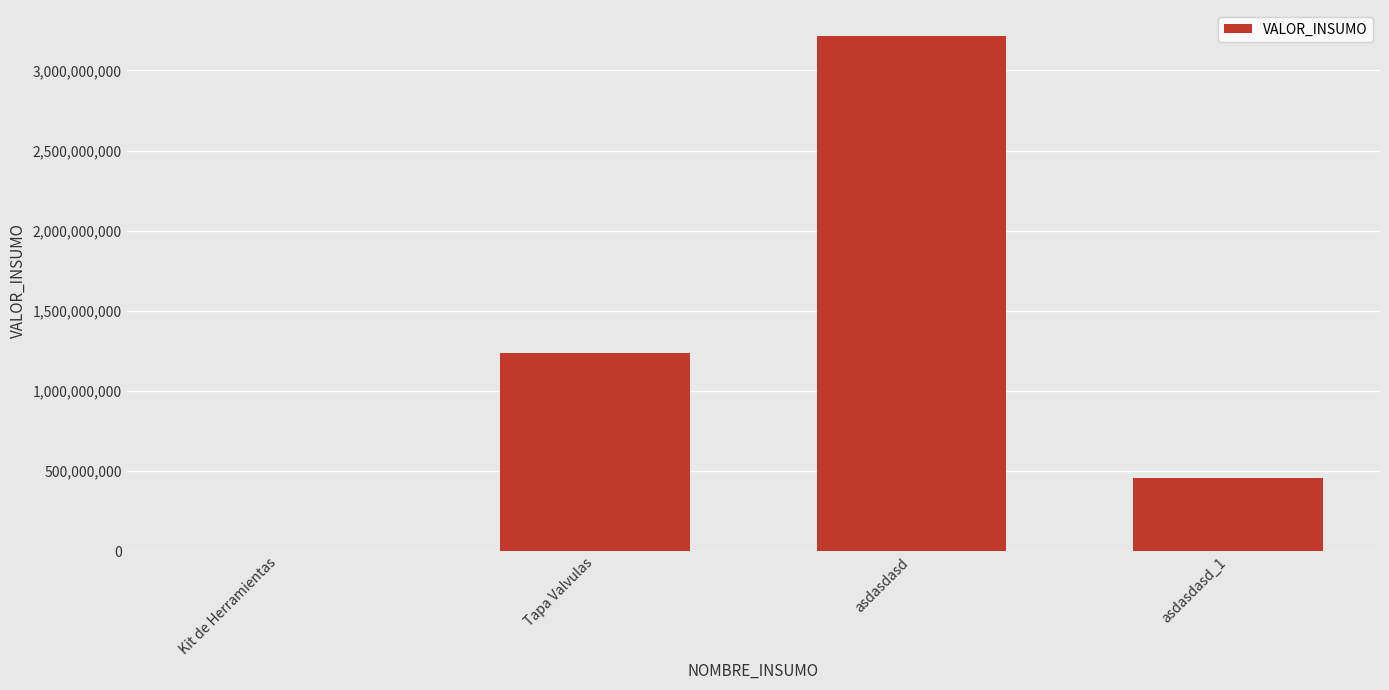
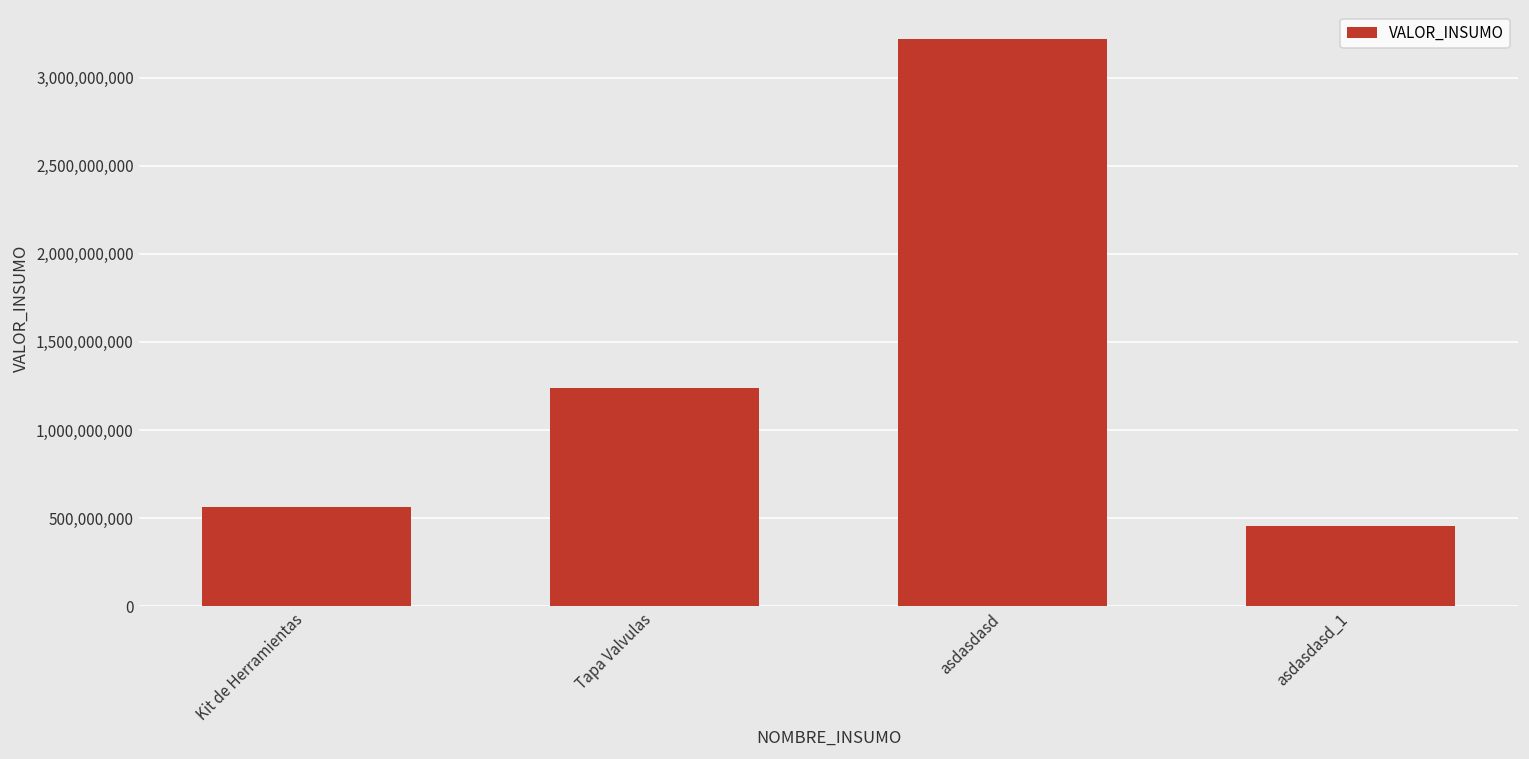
Kit de Herramientas: 0 -> 560,000,000
